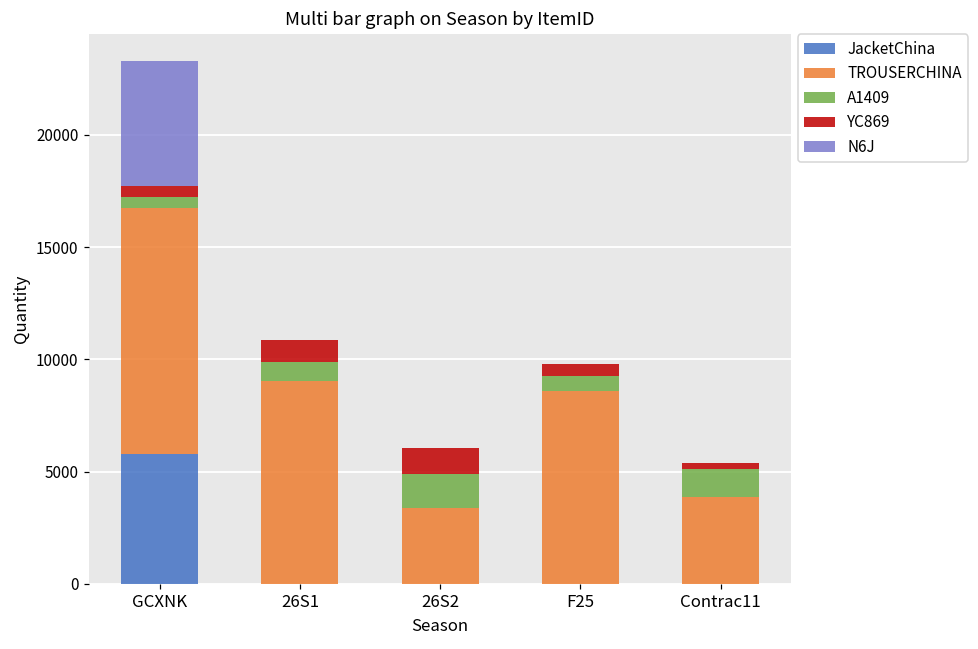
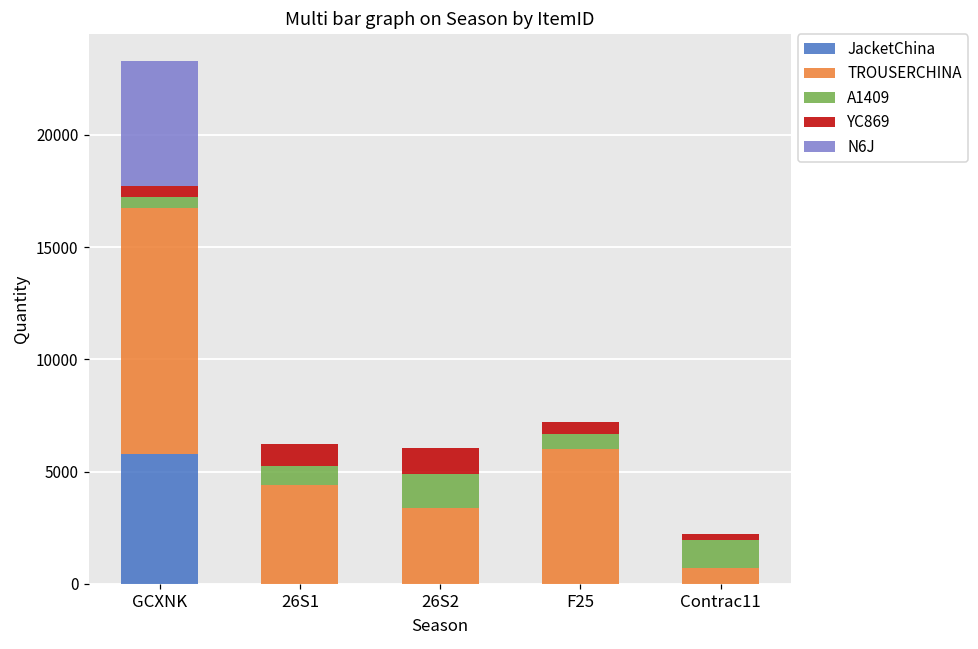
TROUSERCHINA, 26S1: 9000 -> 4400
TROUSERCHINA, F25: 8600 -> 6000
TROUSERCHINA, Contrac11: 3900 -> 700
